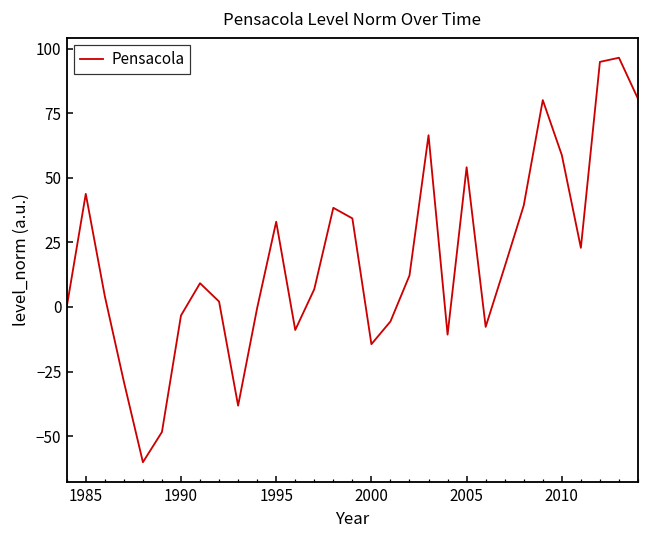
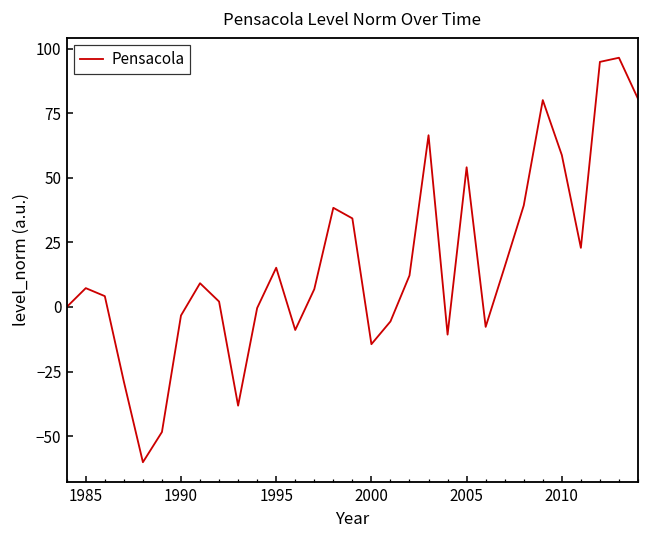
1985: 44 -> 7
1995: 33 -> 15
